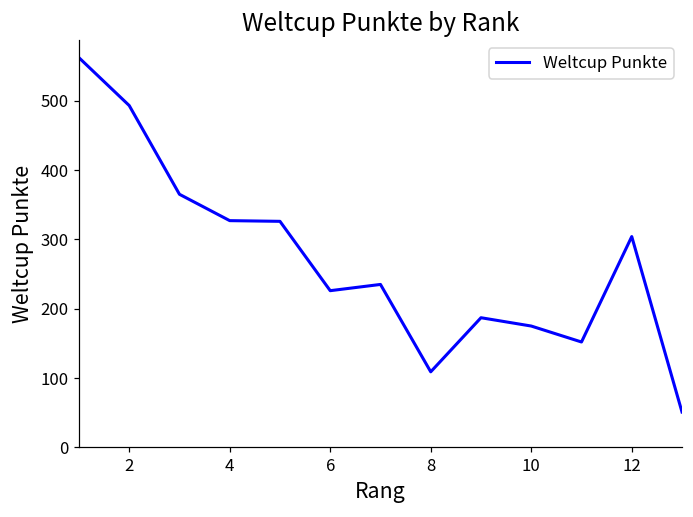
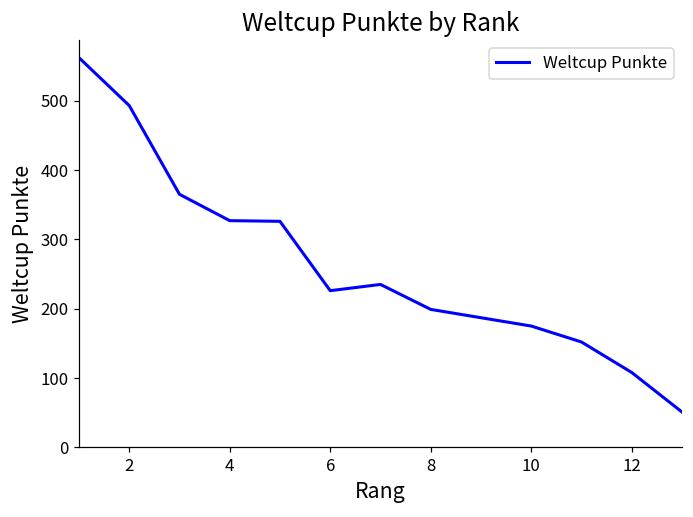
8: 110 -> 200
12: 300 -> 110
